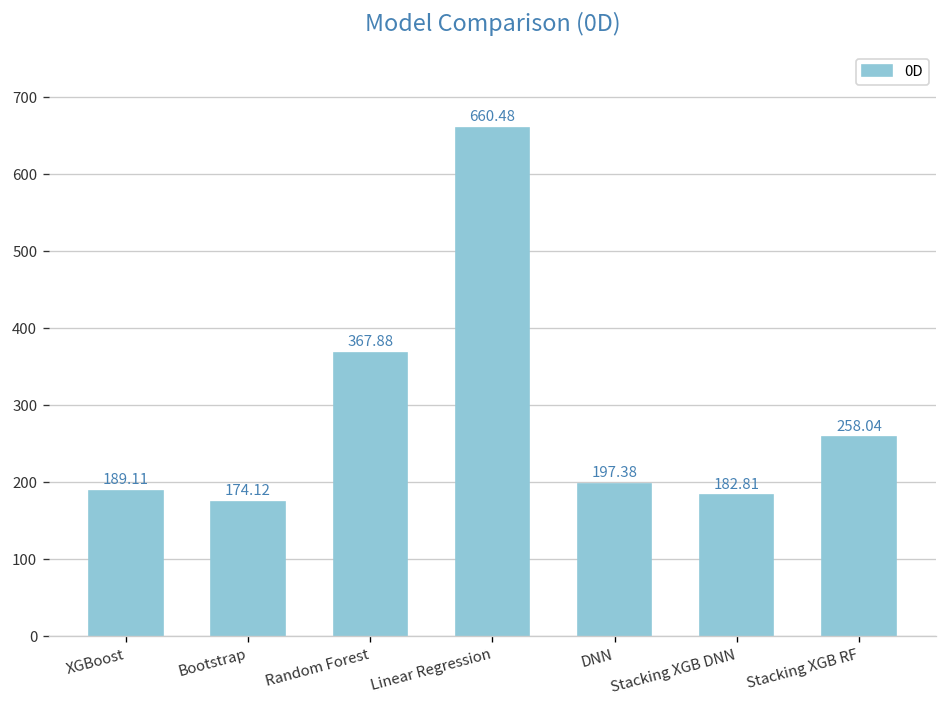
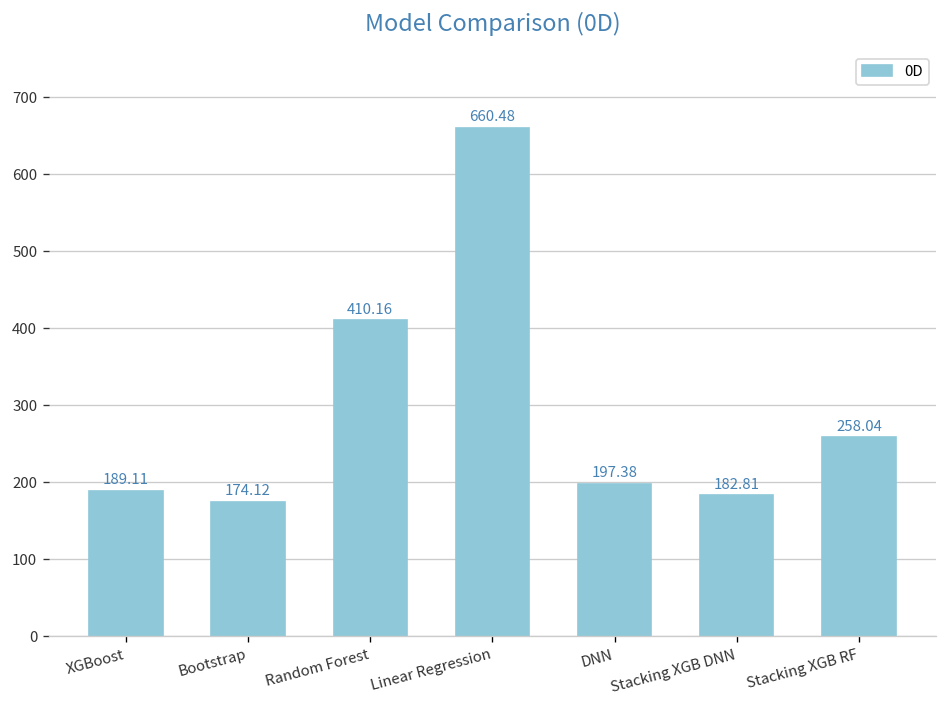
Random Forest: 367.88 -> 410.16
